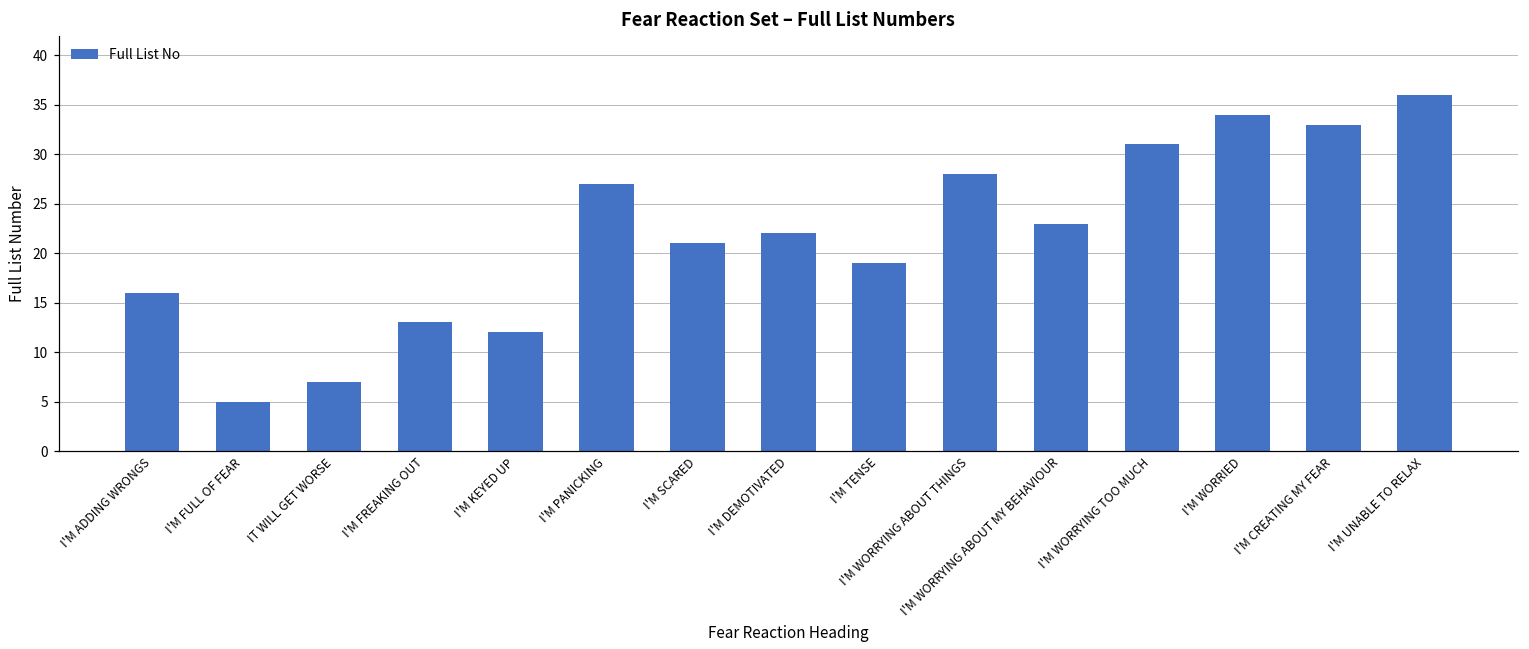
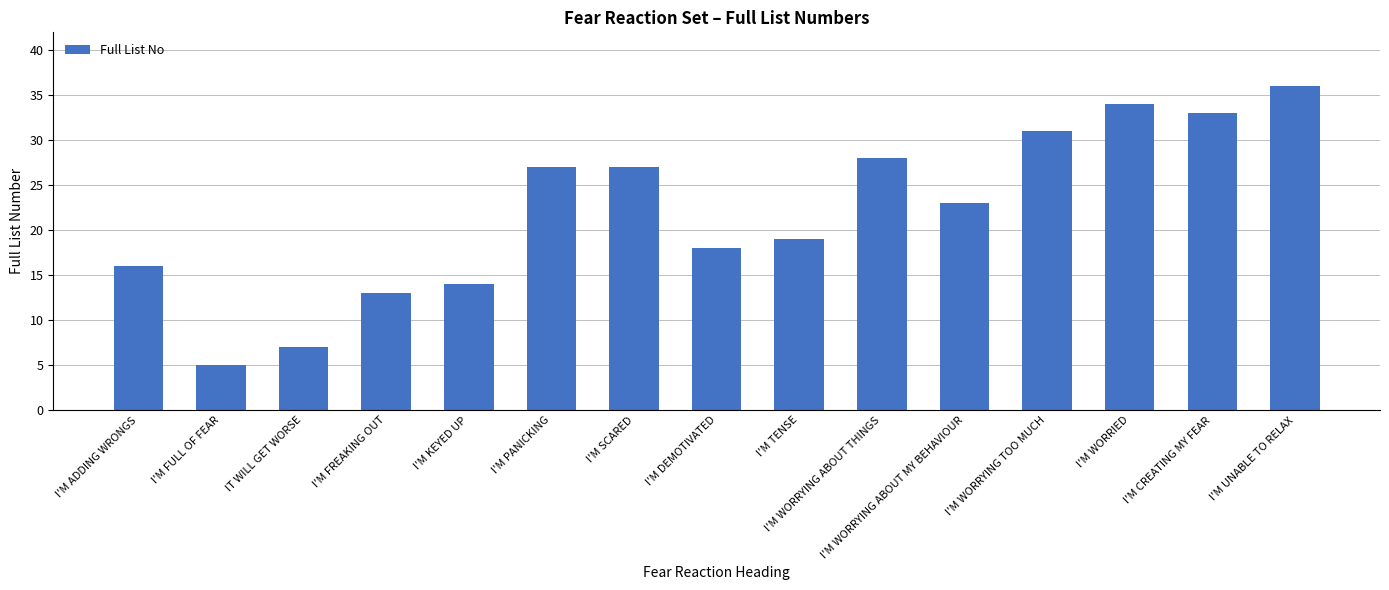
I'M KEYED UP: 12 -> 14
I'M SCARED: 21 -> 27
I'M DEMOTIVATED: 22 -> 18
